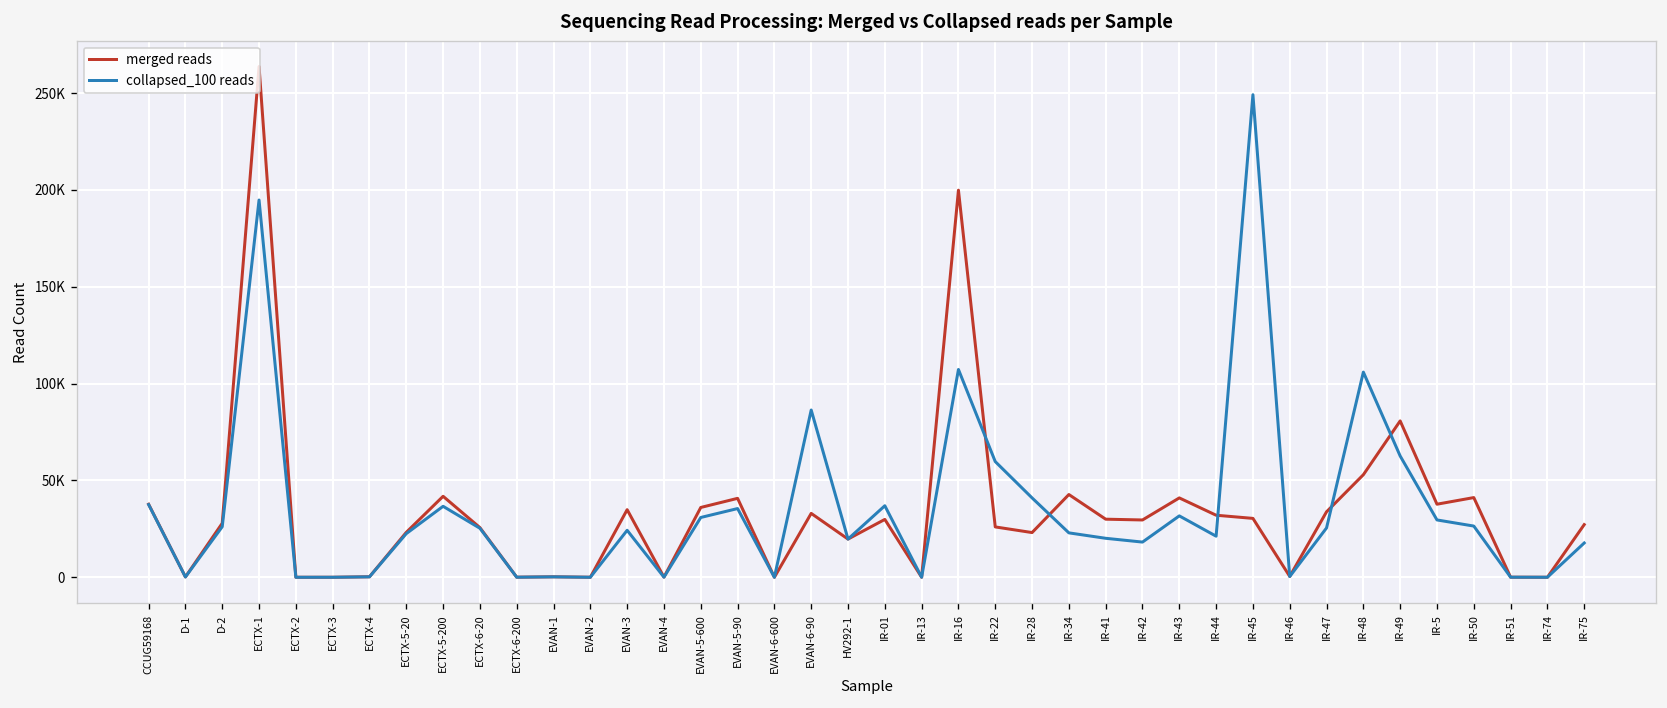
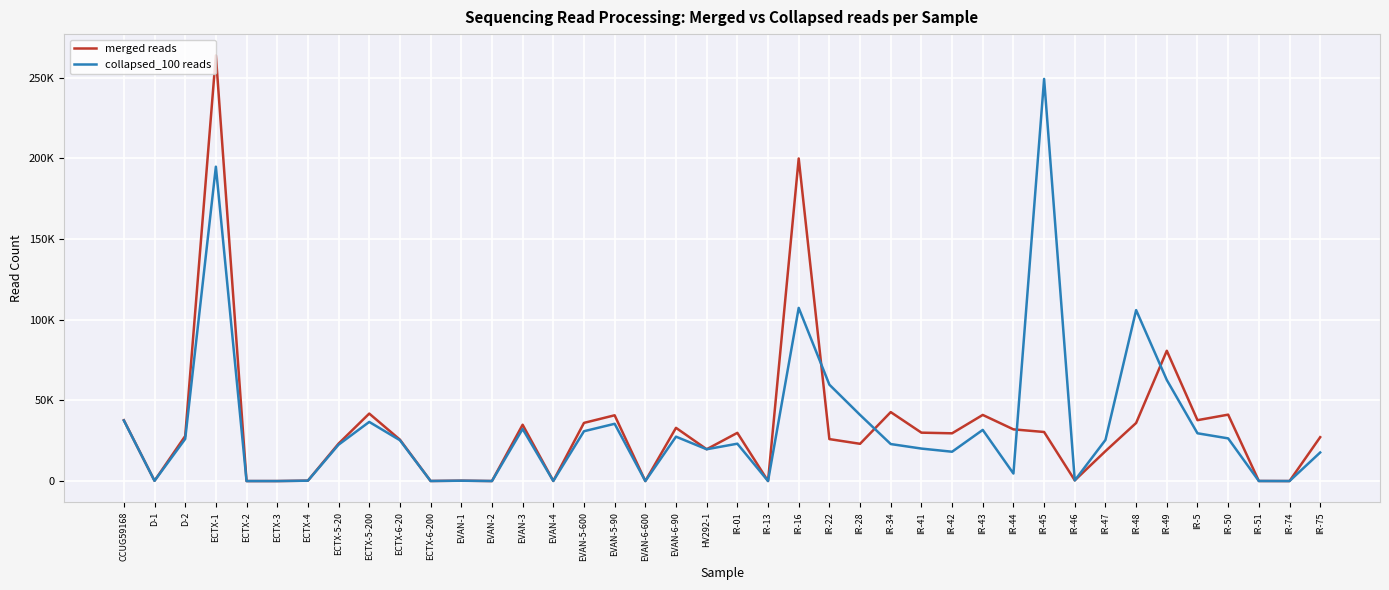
collapsed_100 reads, EVAN-3: 24000 -> 32000
collapsed_100 reads, EVAN-6-90: 86000 -> 28000
collapsed_100 reads, IR-01: 37000 -> 23000
collapsed_100 reads, IR-44: 21000 -> 5000
merged reads, IR-47: 34000 -> 19000
merged reads, IR-48: 53000 -> 36000
